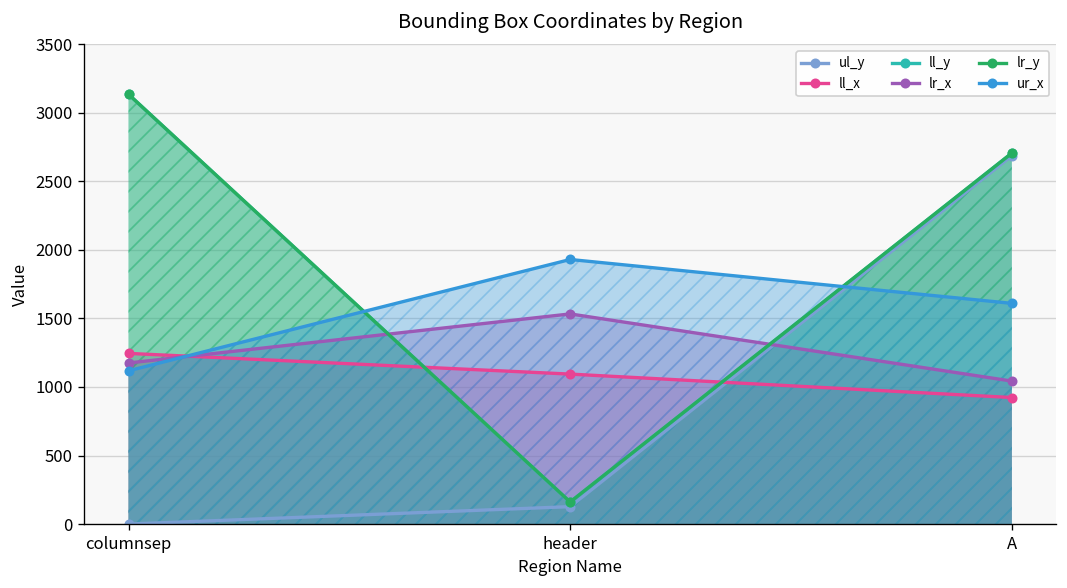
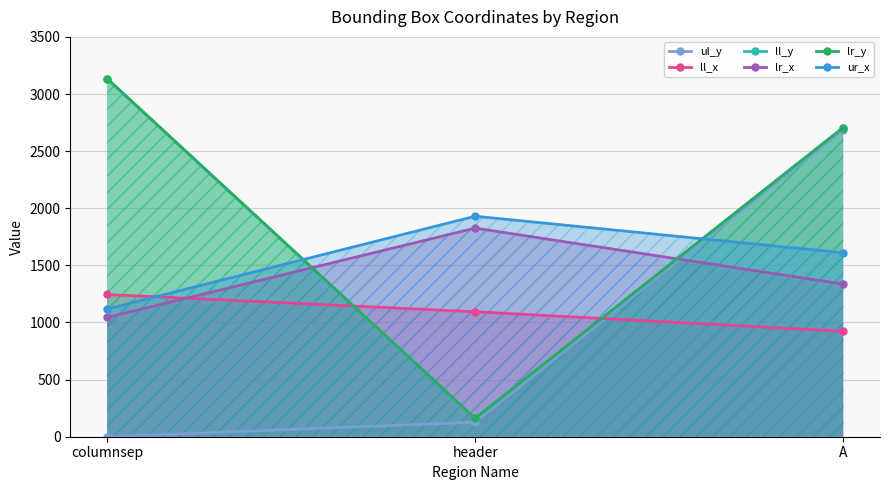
lr_x, columnsep: 1180 -> 1040
lr_x, header: 1530 -> 1830
lr_x, A: 1040 -> 1340
